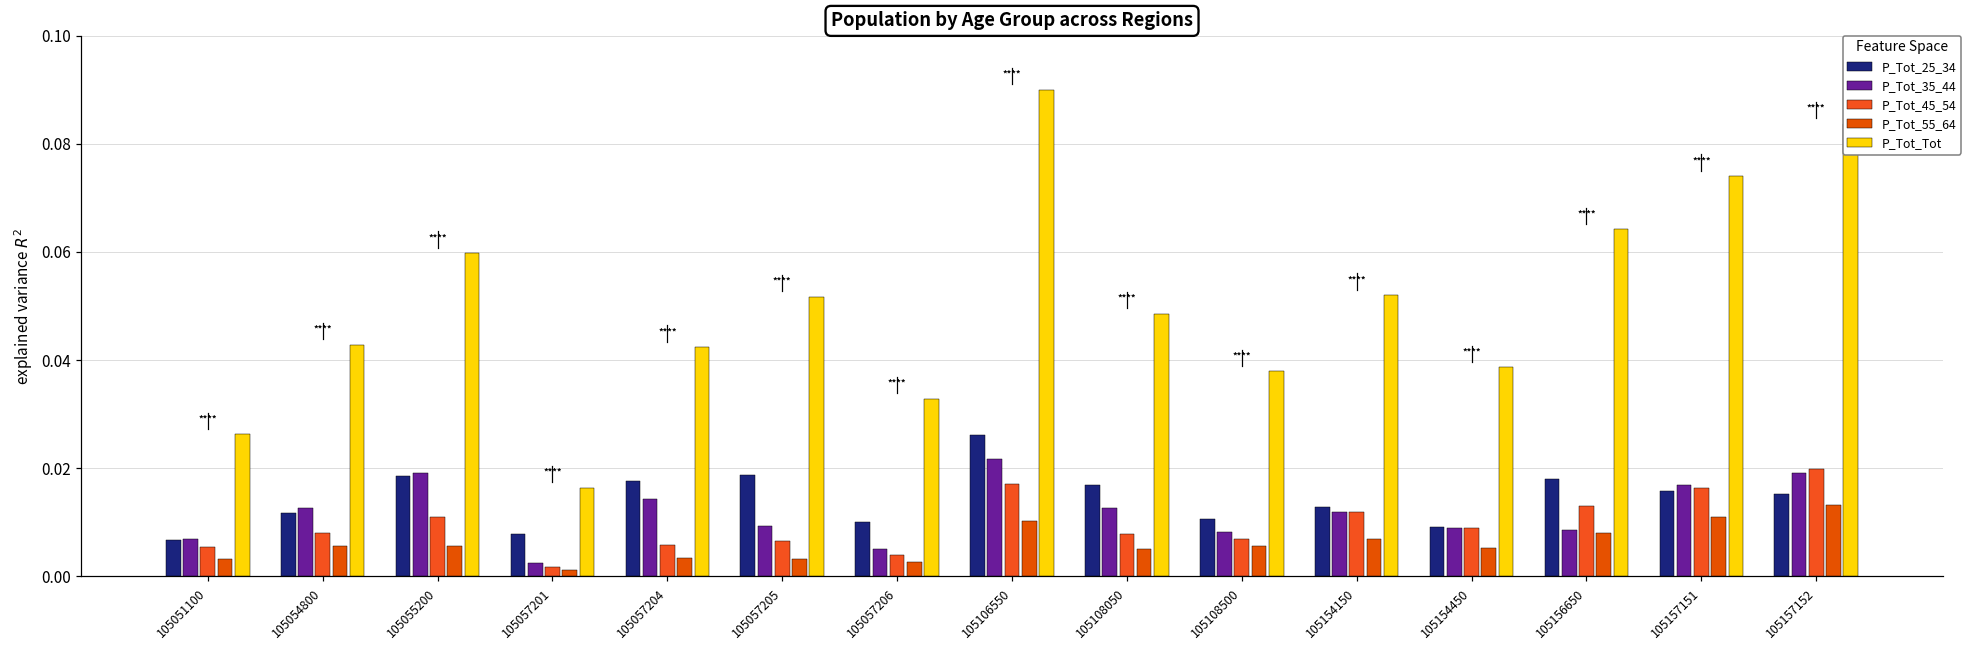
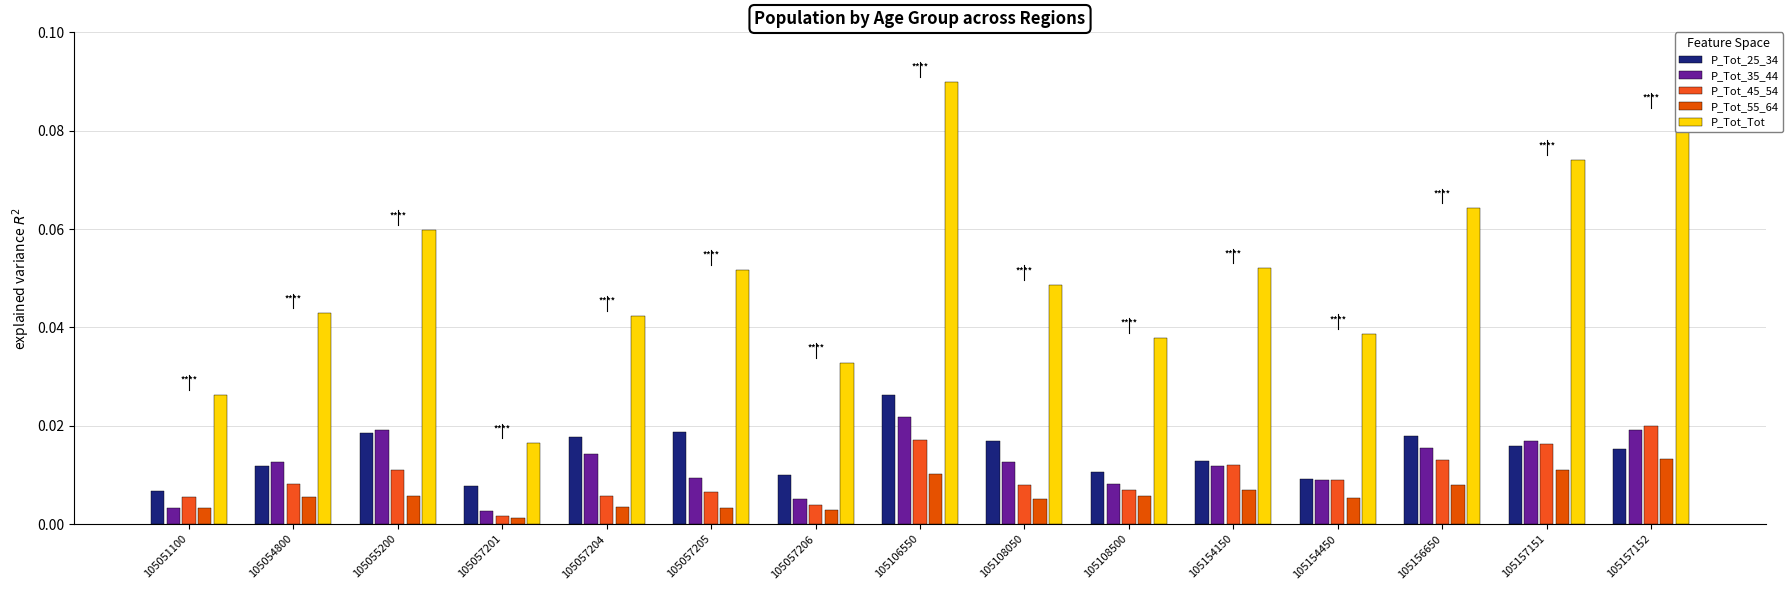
P_Tot_35_44, 105051100: 0.007 -> 0.003
P_Tot_35_44, 105156650: 0.009 -> 0.016
